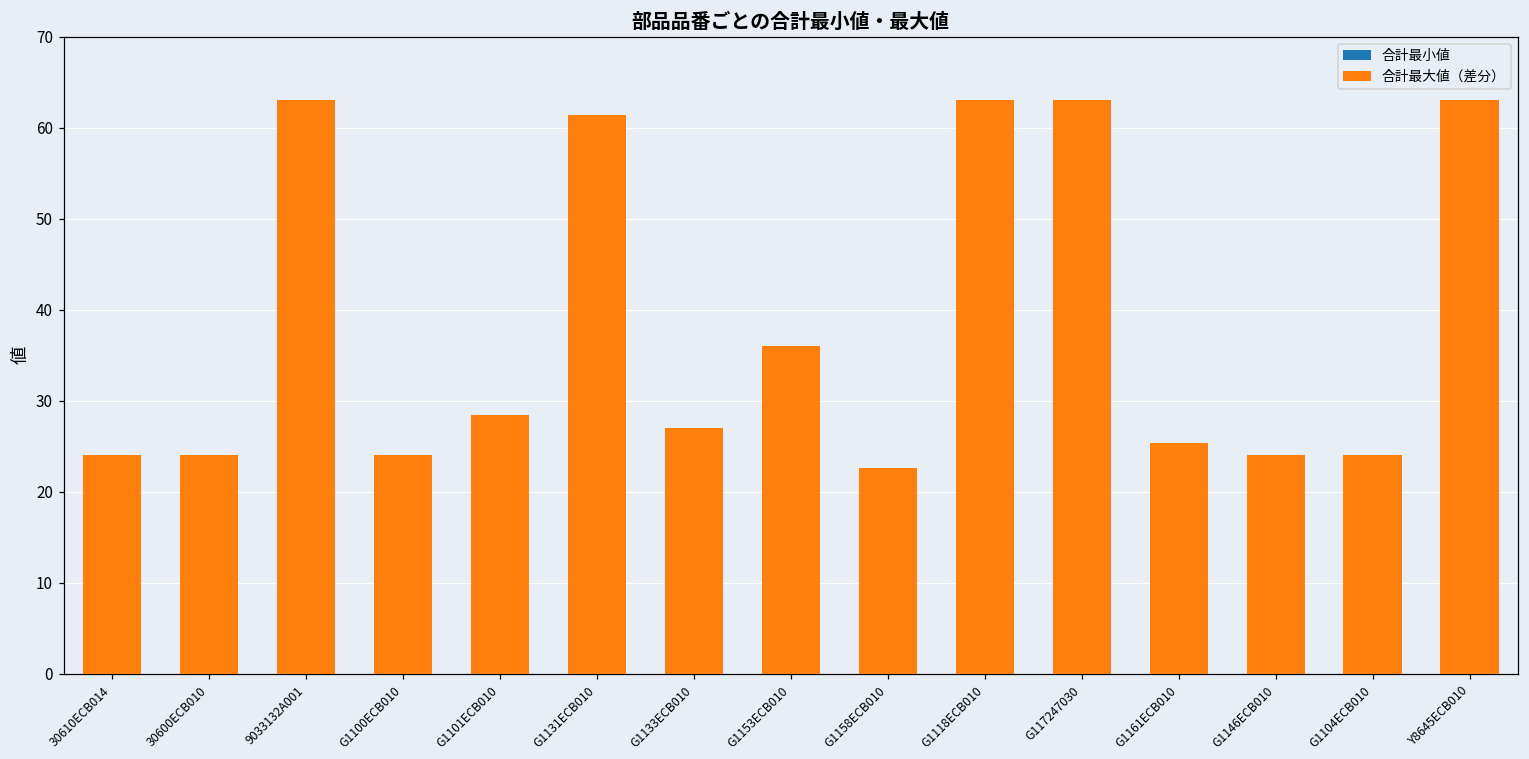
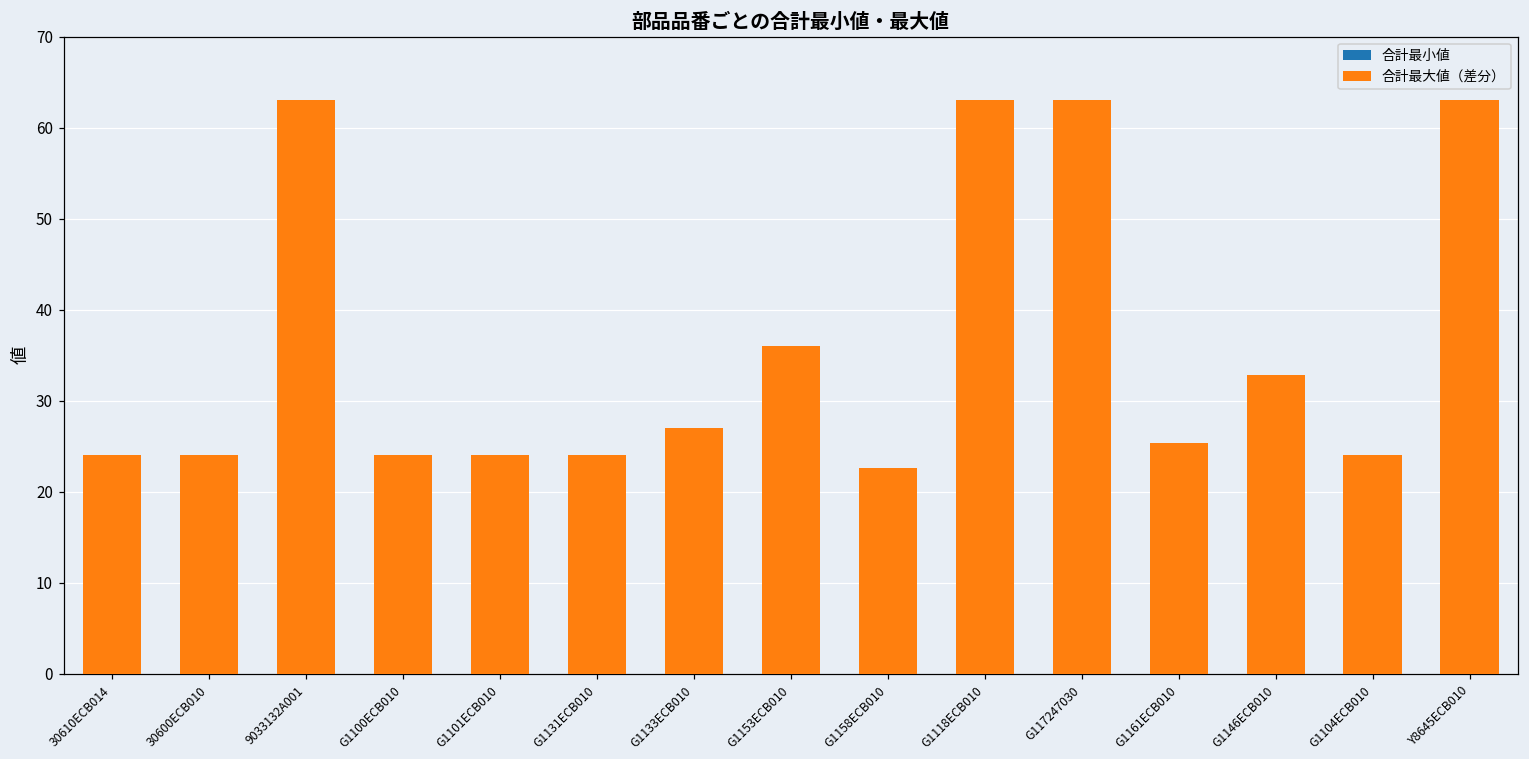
合計最大値（差分）, G1101ECB010: 28 -> 24
合計最大値（差分）, G1131ECB010: 61 -> 24
合計最大値（差分）, G1146ECB010: 24 -> 33
